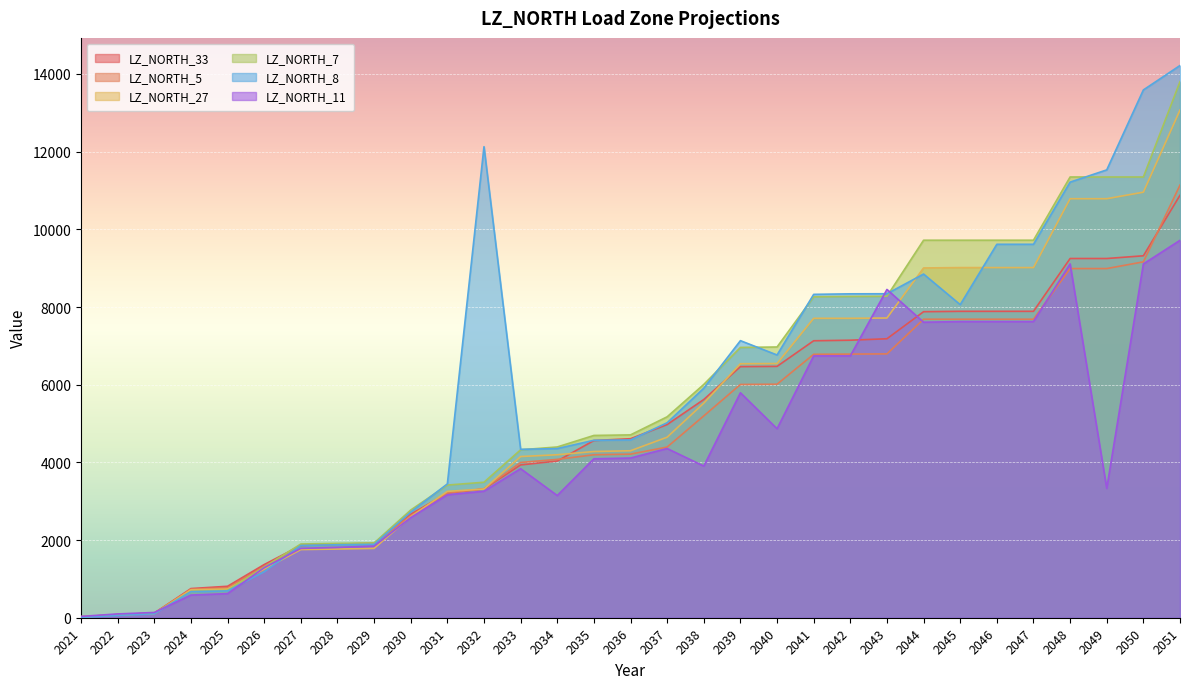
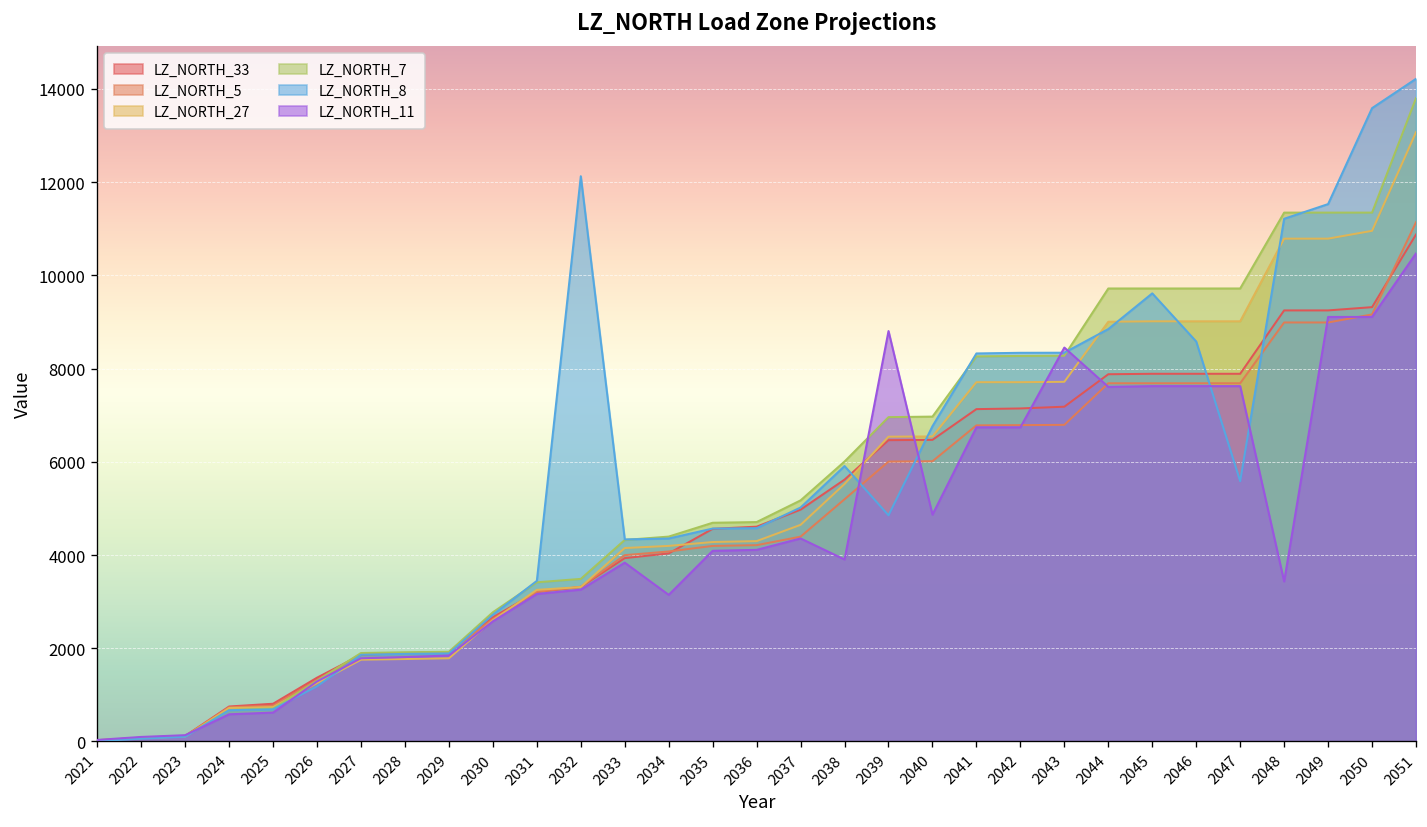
LZ_NORTH_8, 2039: 7100 -> 4900
LZ_NORTH_11, 2039: 5800 -> 8800
LZ_NORTH_8, 2045: 8100 -> 9600
LZ_NORTH_8, 2046: 9600 -> 8600
LZ_NORTH_8, 2047: 9600 -> 5600
LZ_NORTH_11, 2048: 9100 -> 3400
LZ_NORTH_11, 2049: 3300 -> 9100
LZ_NORTH_11, 2051: 9700 -> 10500
